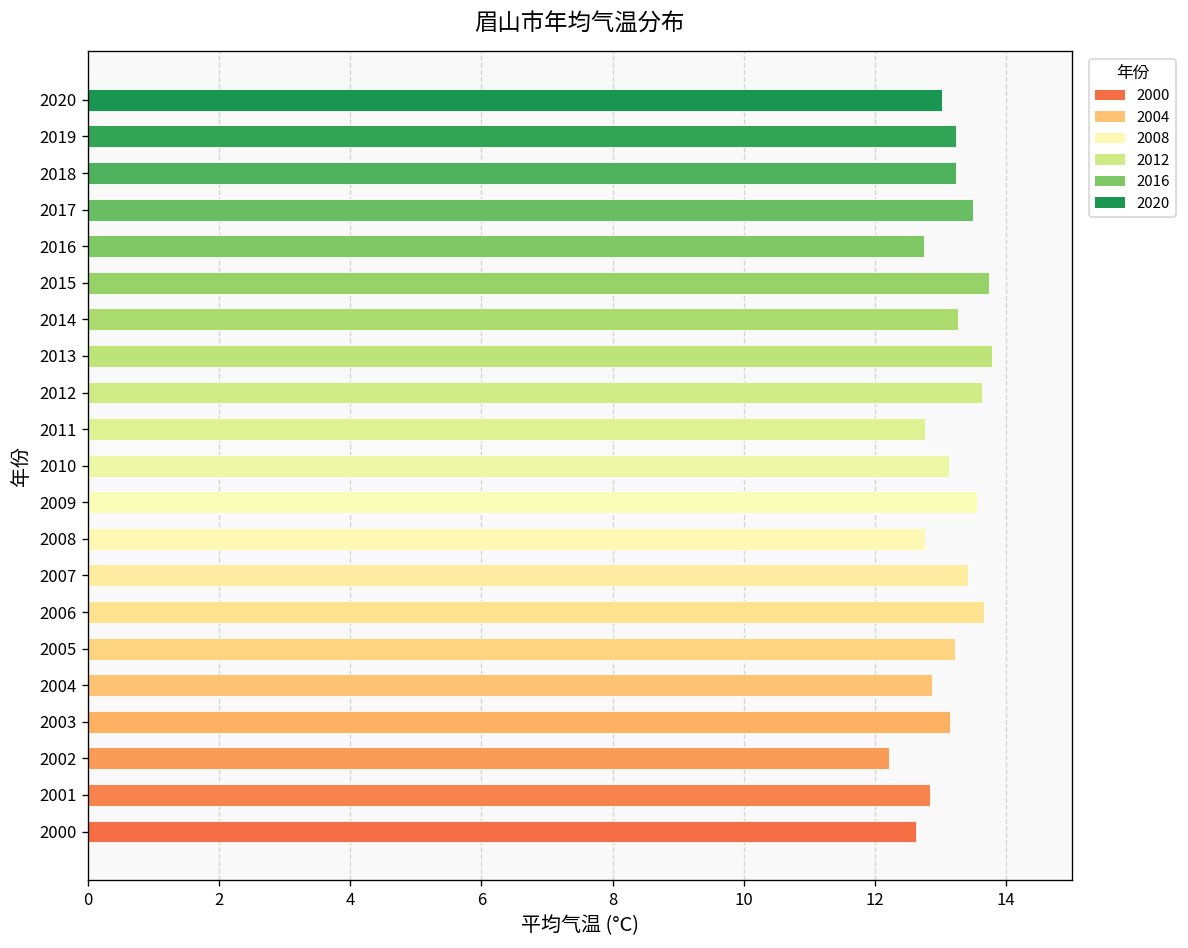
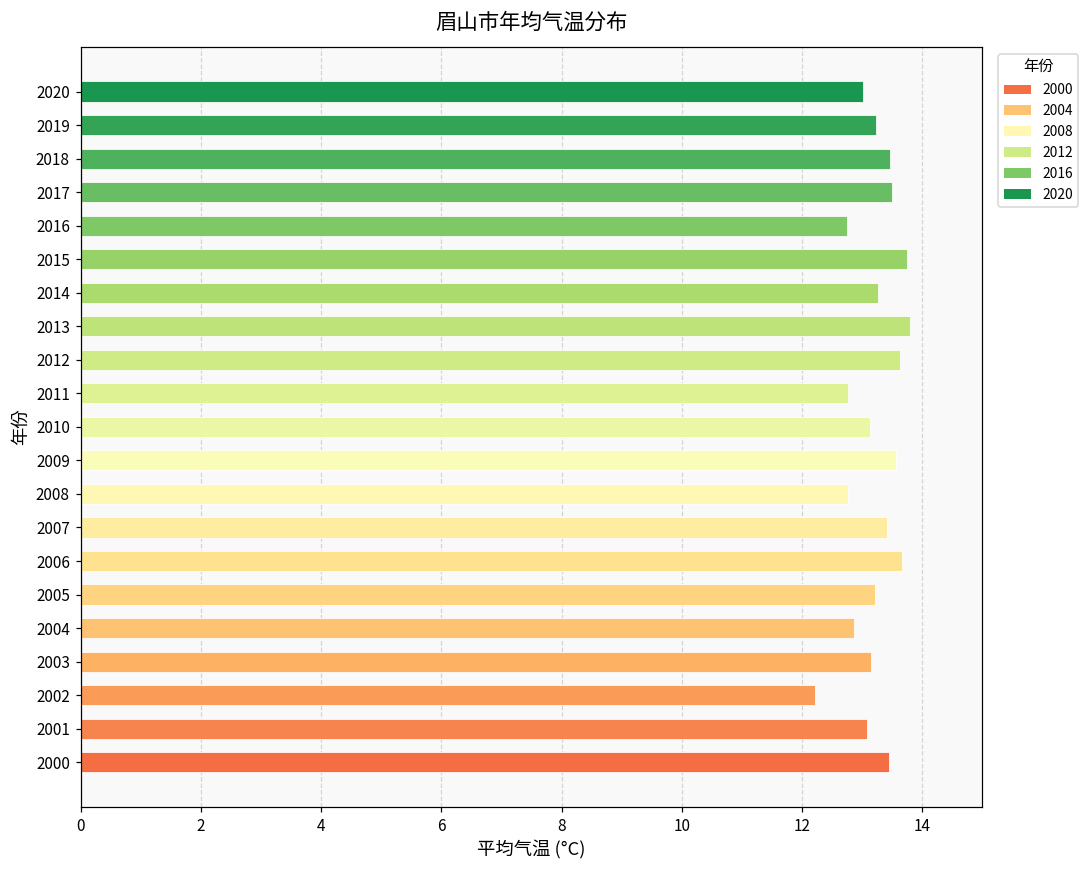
2018: 13.2 -> 13.5
2001: 12.8 -> 13.1
2000: 12.6 -> 13.4
